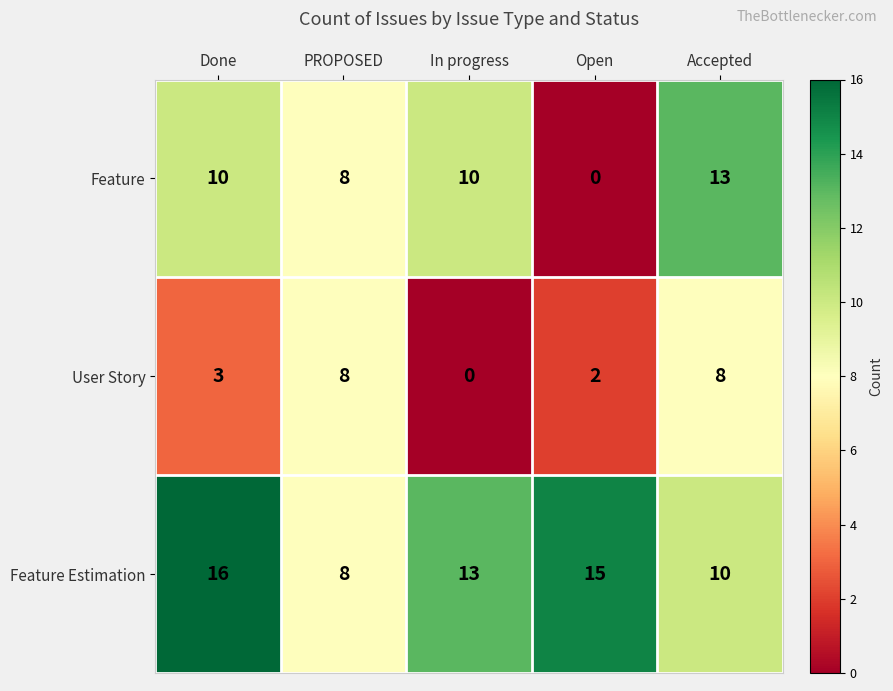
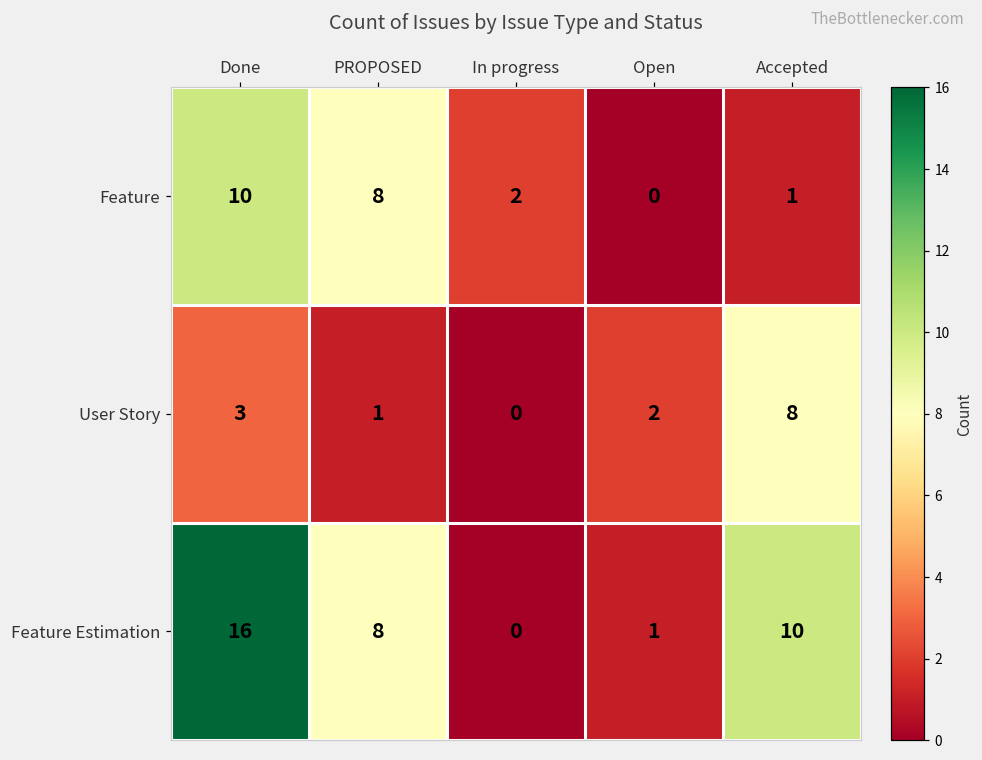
Feature, In progress: 10 -> 2
Feature, Accepted: 13 -> 1
User Story, PROPOSED: 8 -> 1
Feature Estimation, In progress: 13 -> 0
Feature Estimation, Open: 15 -> 1
